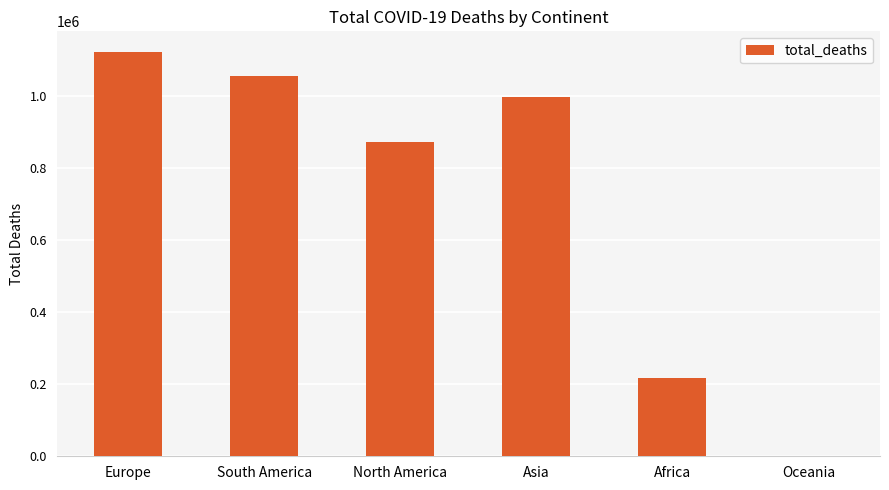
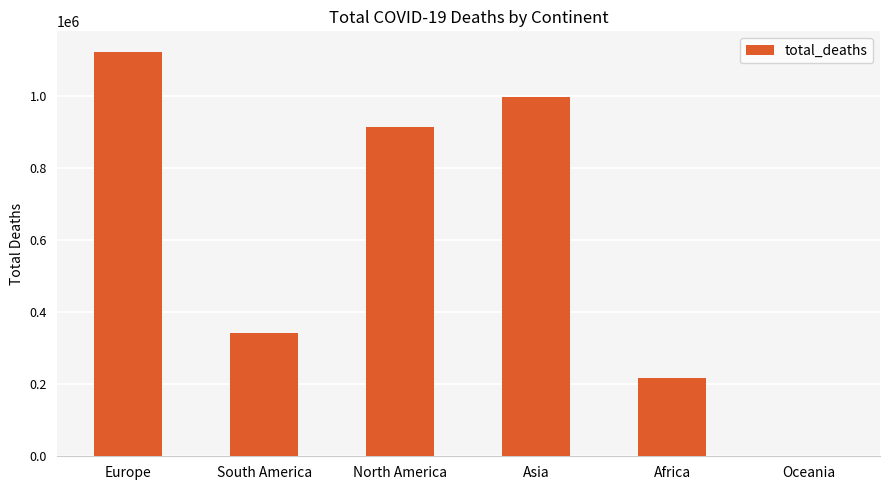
South America: 1060000 -> 340000
North America: 870000 -> 910000
